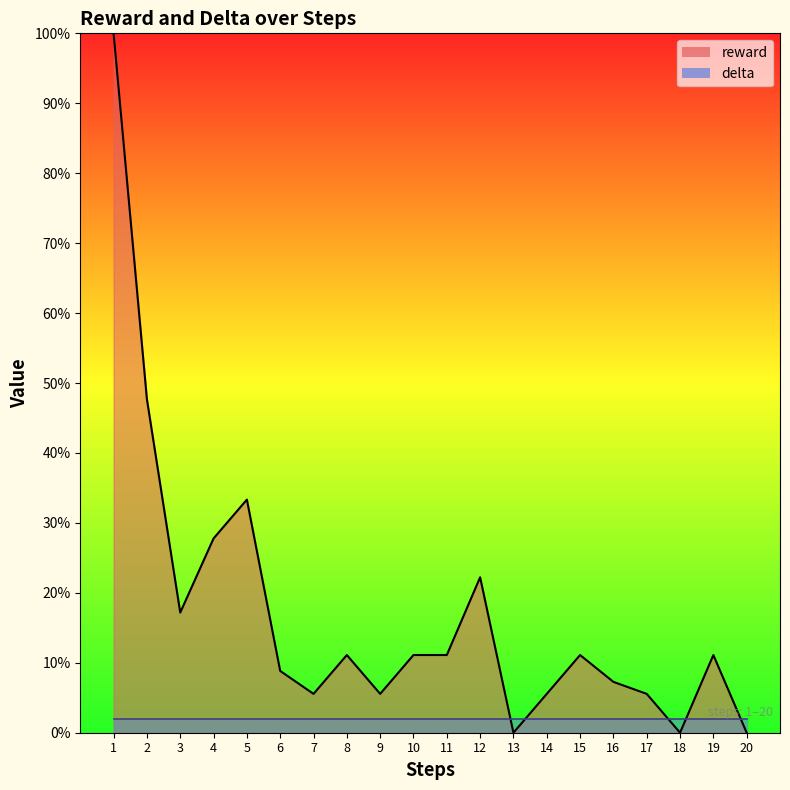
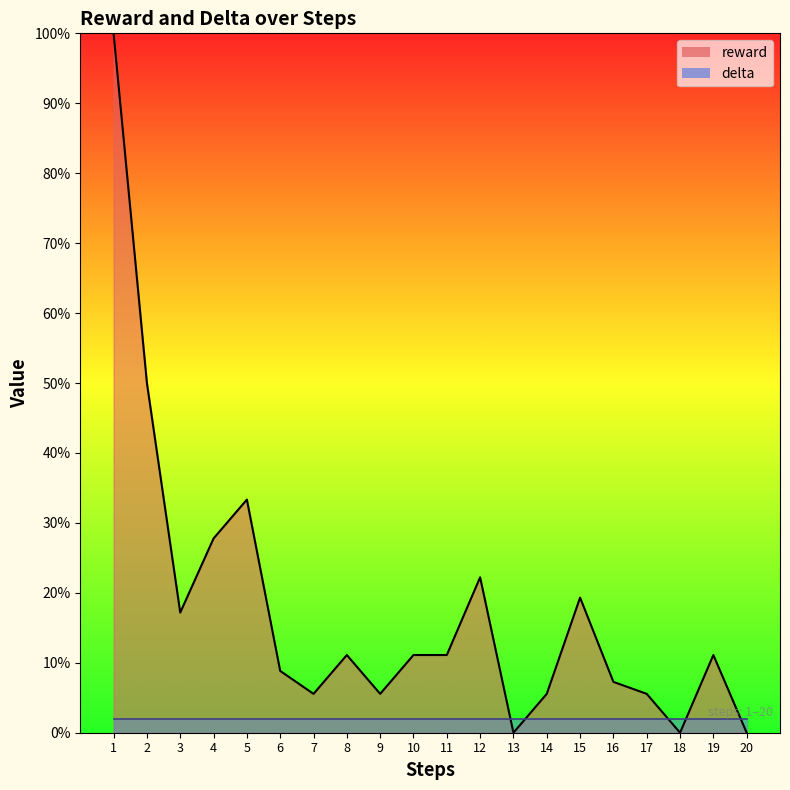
reward, 2: 48% -> 50%
reward, 15: 11% -> 19%
